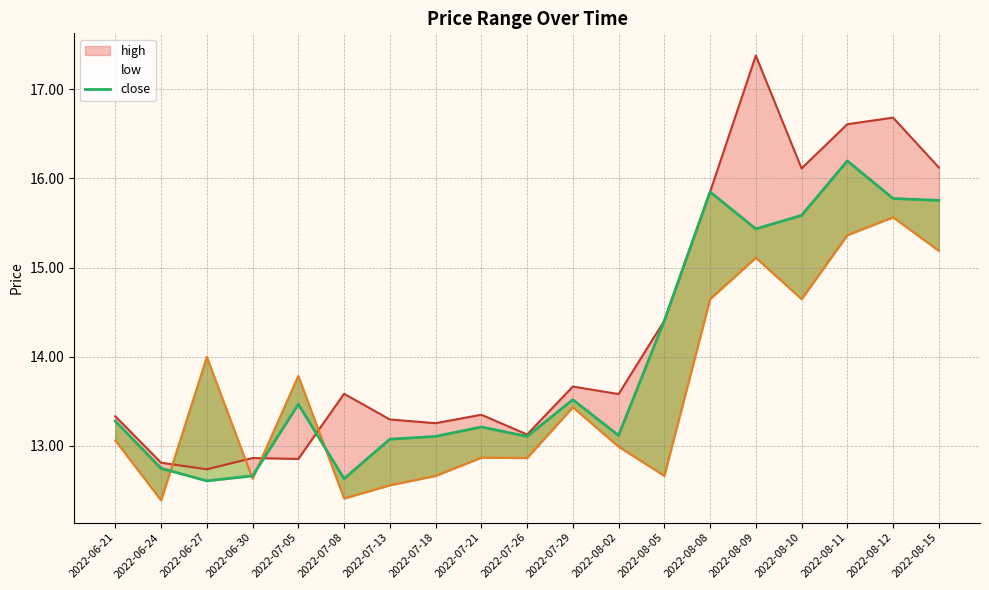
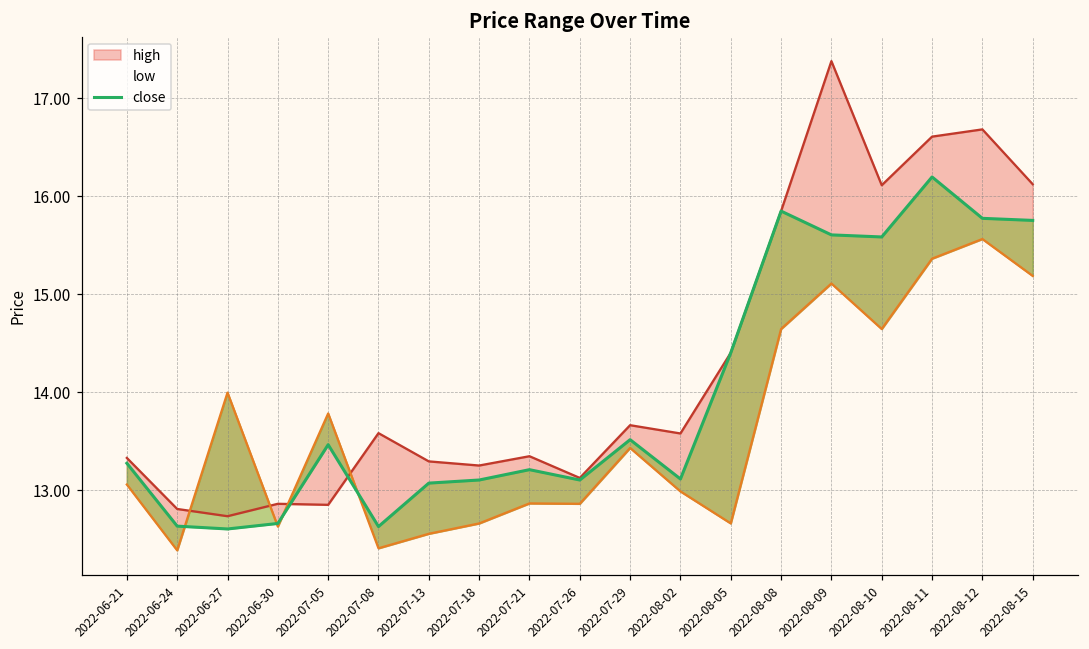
close, 2022-06-24: 12.7 -> 12.6
close, 2022-08-09: 15.4 -> 15.6
